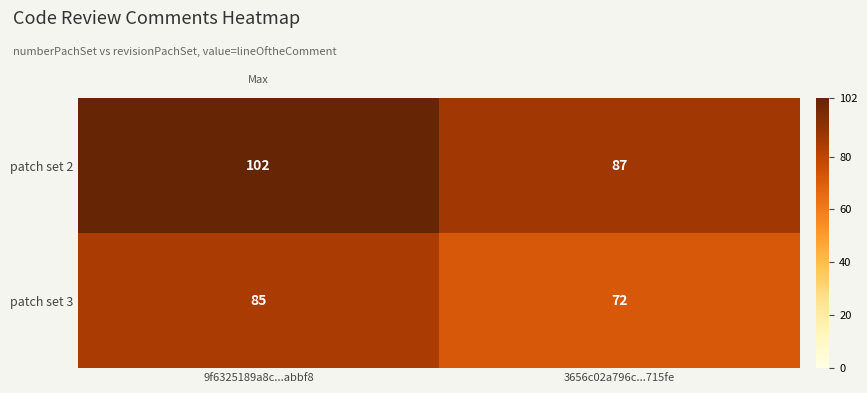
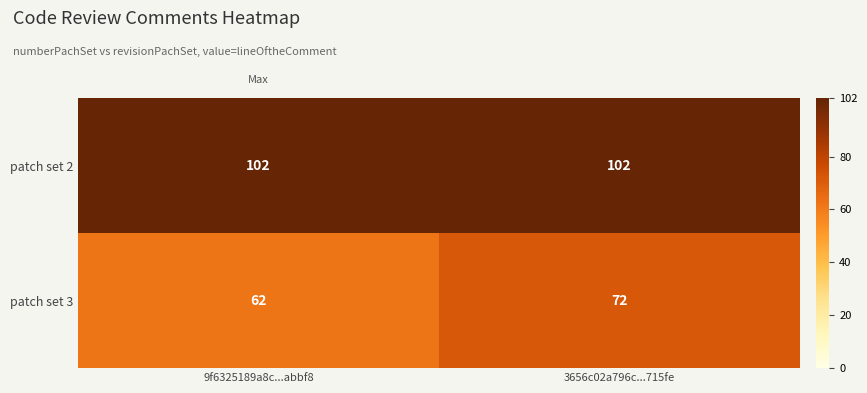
patch set 2, 3656c02a796c...715fe: 87 -> 102
patch set 3, 9f6325189a8c...abbf8: 85 -> 62
